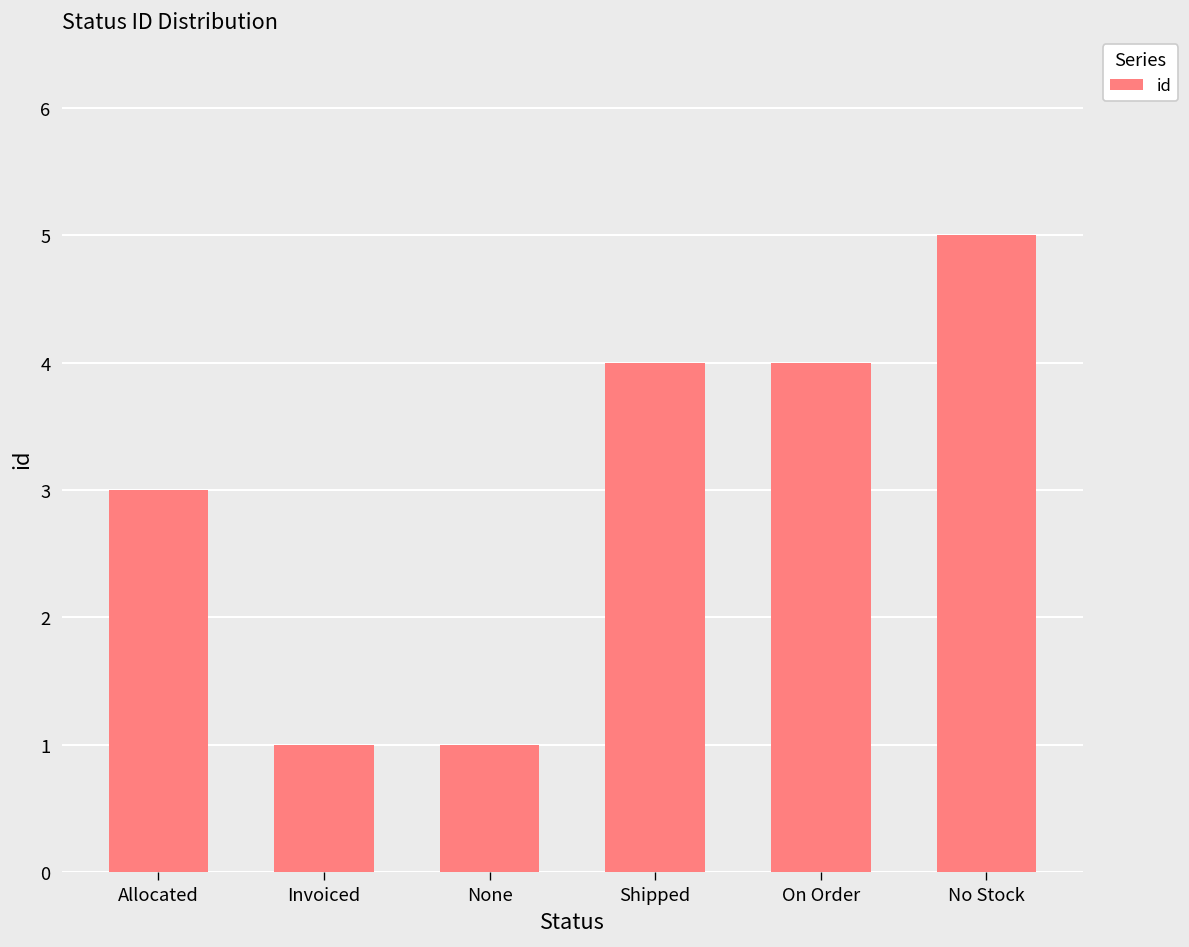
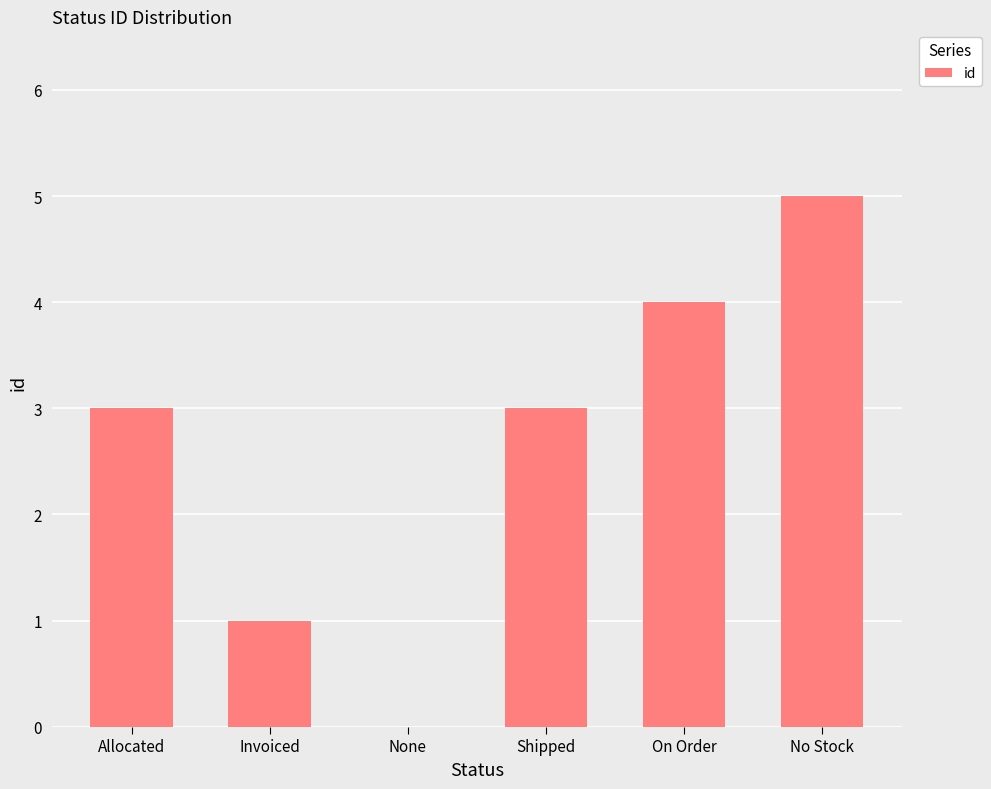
None: 1 -> 0
Shipped: 4 -> 3
